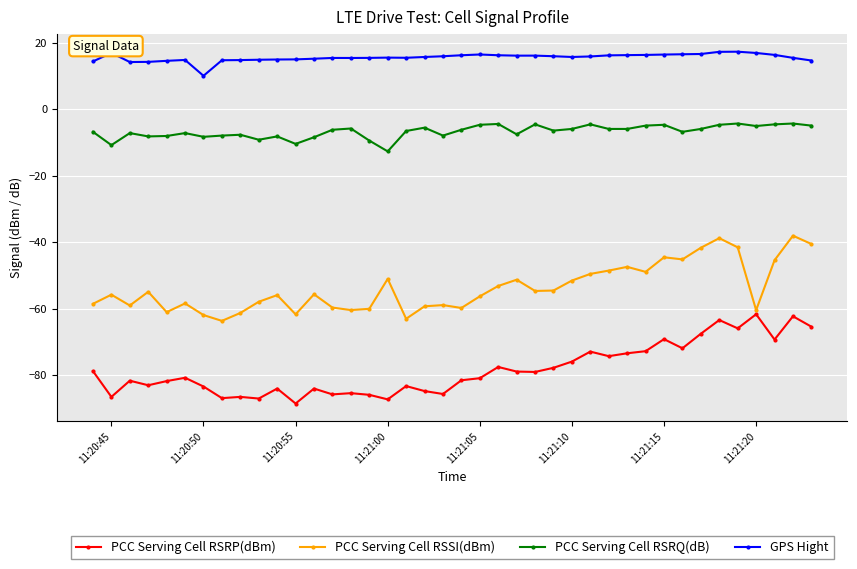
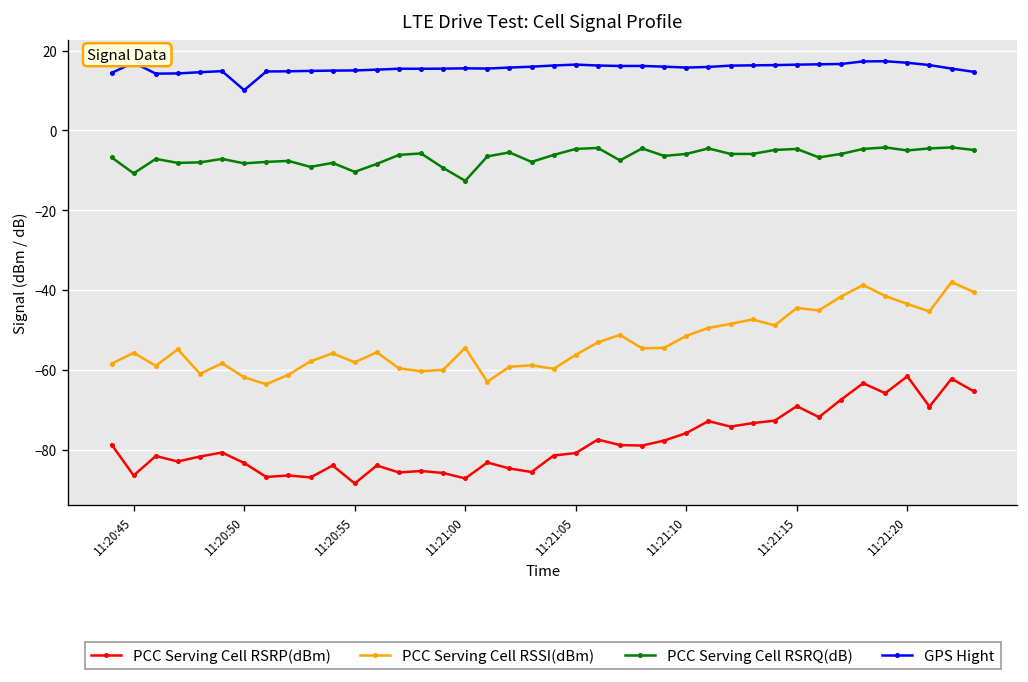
PCC Serving Cell RSSI(dBm), 11:20:55: -62 -> -58
PCC Serving Cell RSSI(dBm), 11:21:00: -51 -> -55
PCC Serving Cell RSSI(dBm), 11:21:20: -60 -> -44
